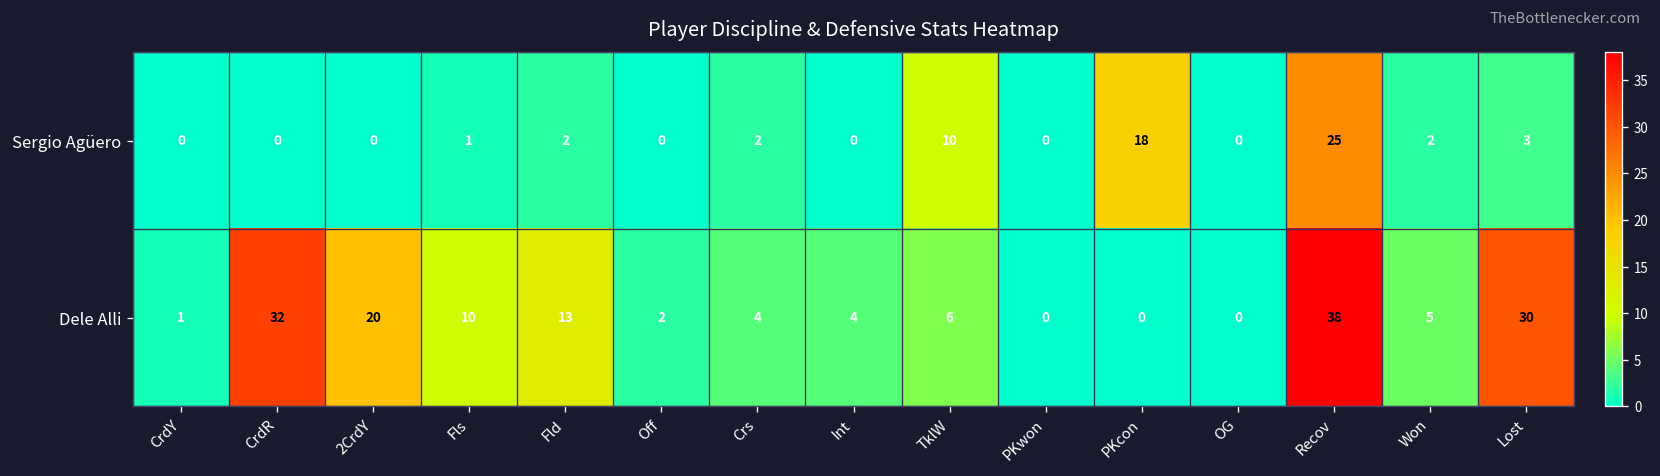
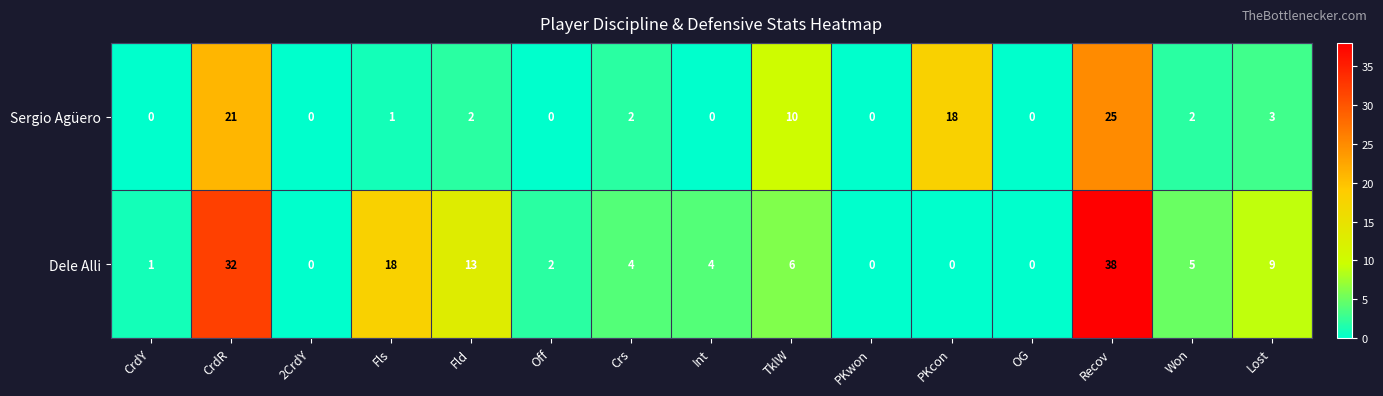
Sergio Agüero, CrdR: 0 -> 21
Dele Alli, 2CrdY: 20 -> 0
Dele Alli, Fls: 10 -> 18
Dele Alli, Lost: 30 -> 9
